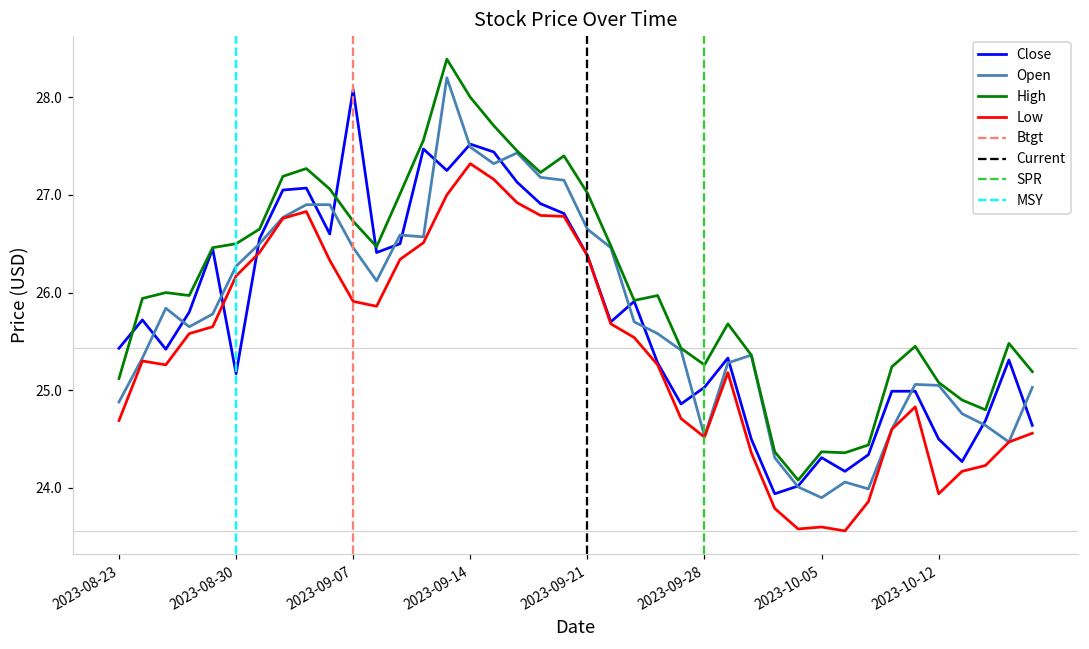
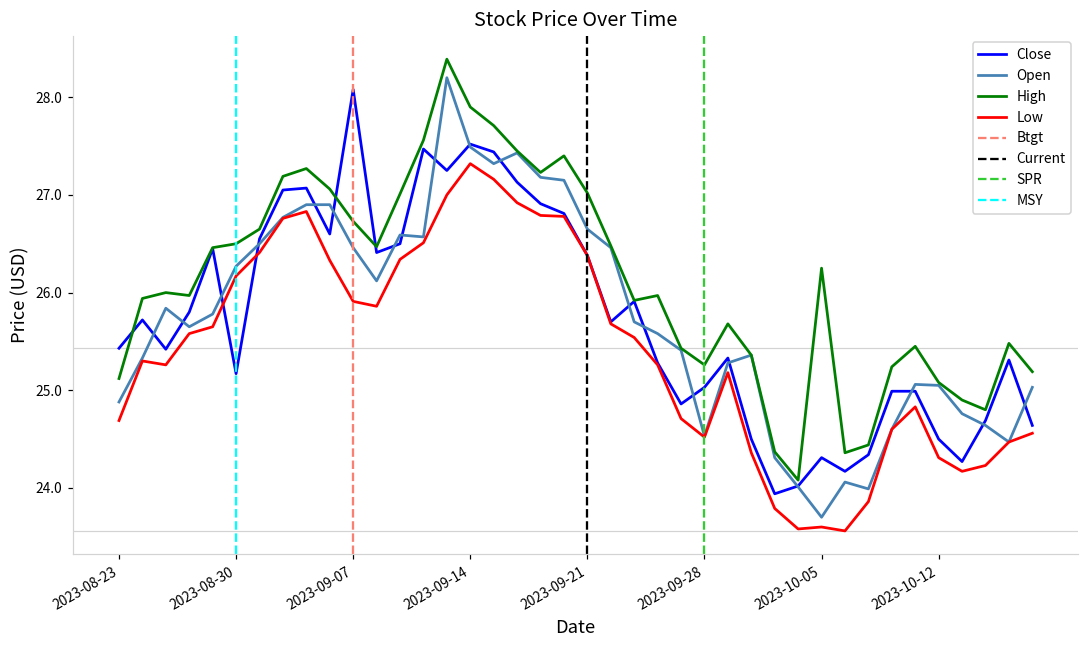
High, 2023-09-14: 28.0 -> 27.9
Open, 2023-10-05: 23.9 -> 23.7
High, 2023-10-05: 24.4 -> 26.3
Low, 2023-10-12: 23.9 -> 24.3
